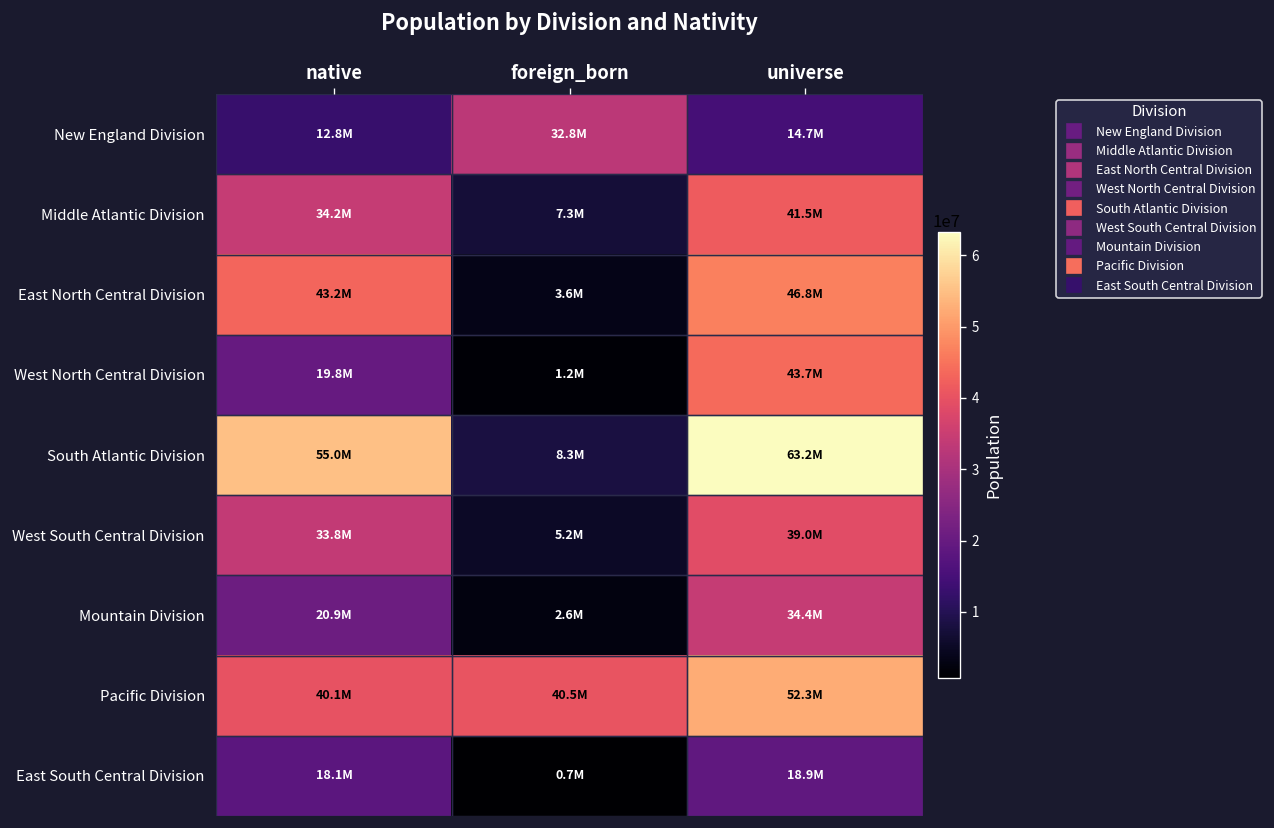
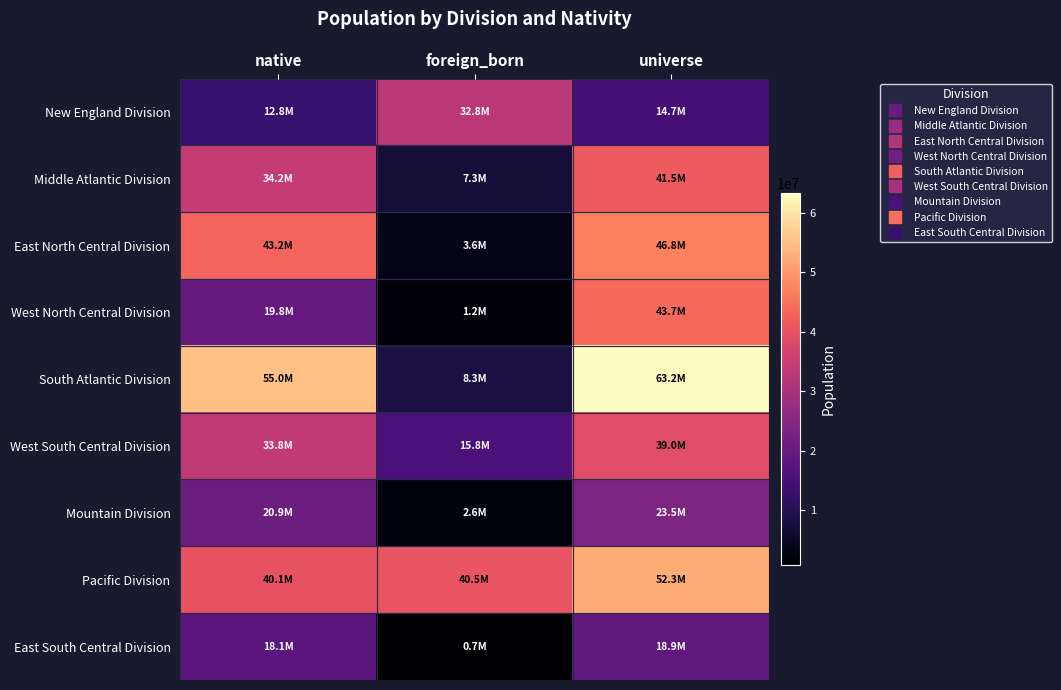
West South Central Division, foreign_born: 5.2M -> 15.8M
Mountain Division, universe: 34.4M -> 23.5M
